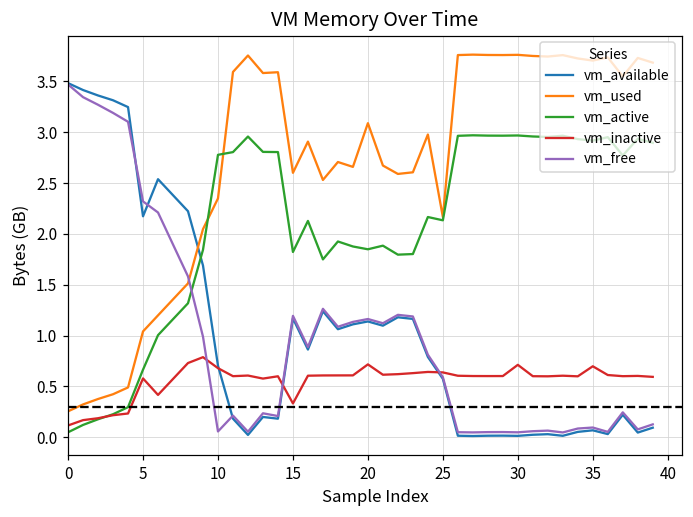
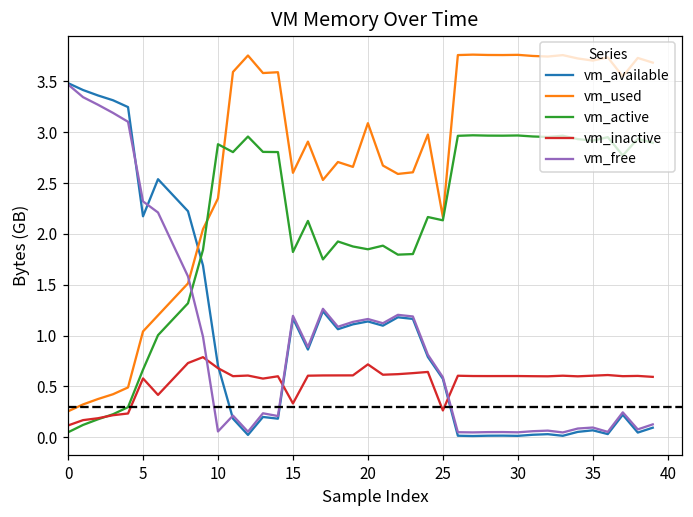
vm_active, 10: 2.8 -> 2.9
vm_inactive, 25: 0.6 -> 0.3
vm_inactive, 30: 0.7 -> 0.6
vm_inactive, 35: 0.7 -> 0.6
